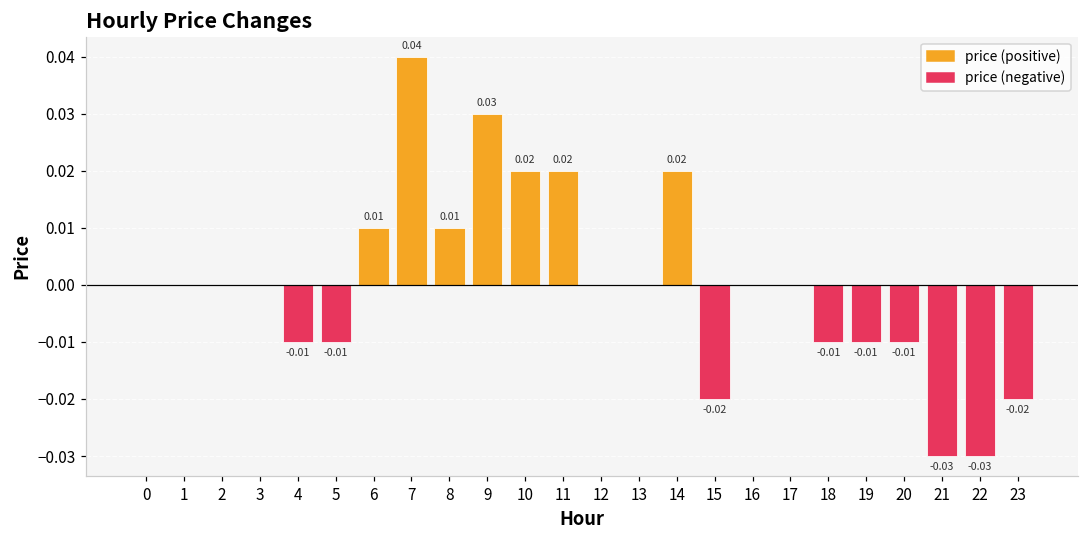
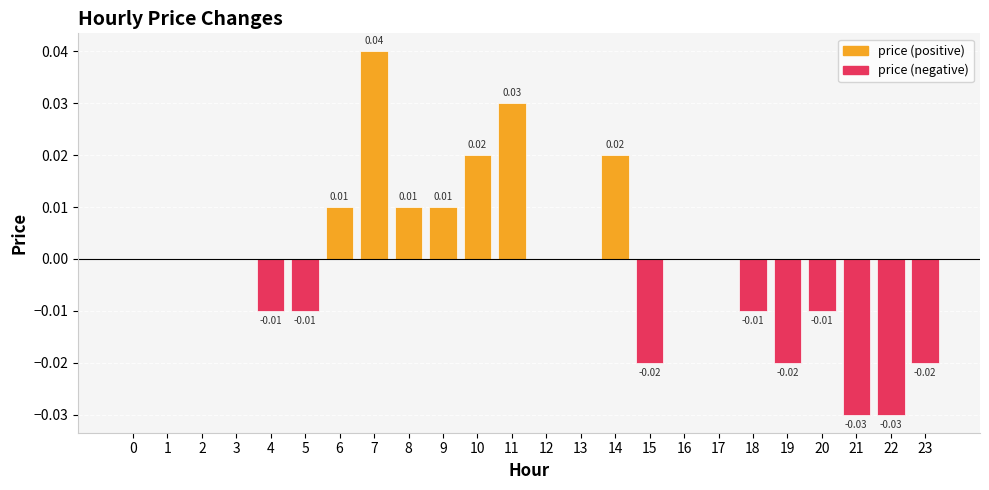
price (positive), 9: 0.03 -> 0.01
price (positive), 11: 0.02 -> 0.03
price (negative), 19: -0.01 -> -0.02
